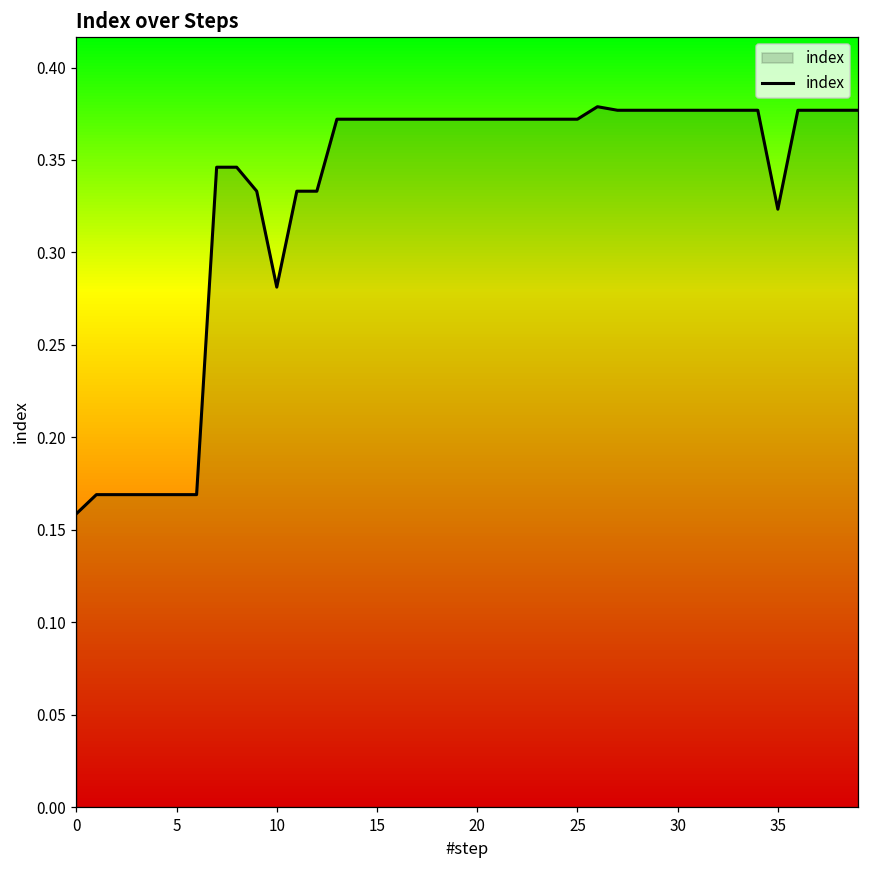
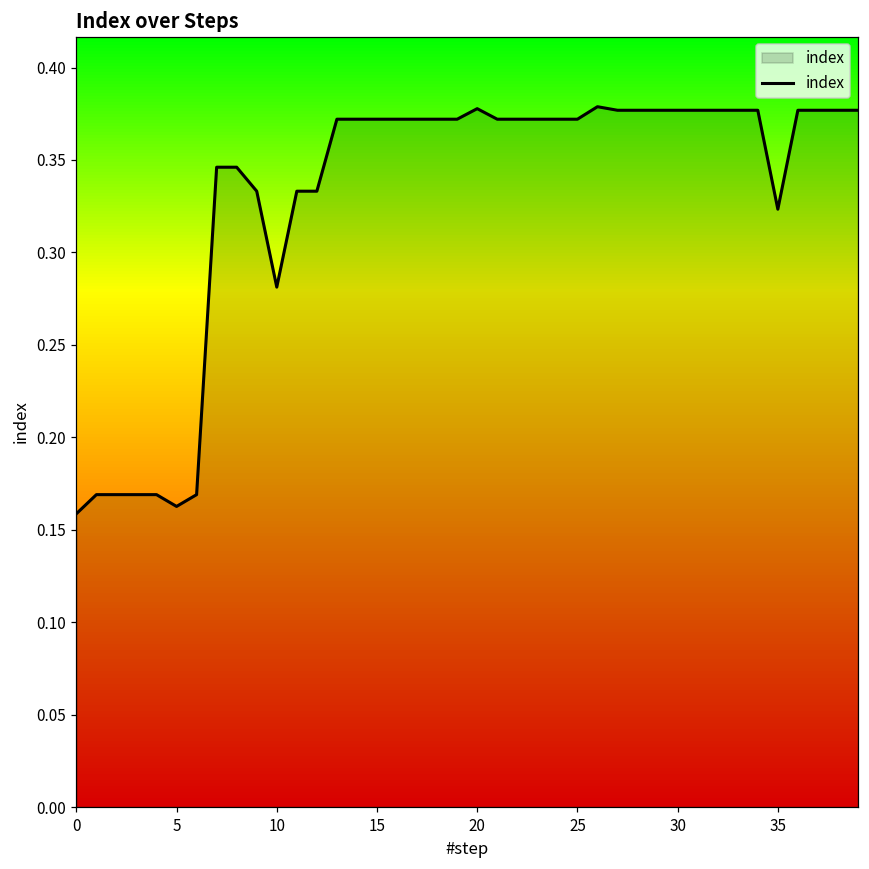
5: 0.169 -> 0.163
20: 0.372 -> 0.378
